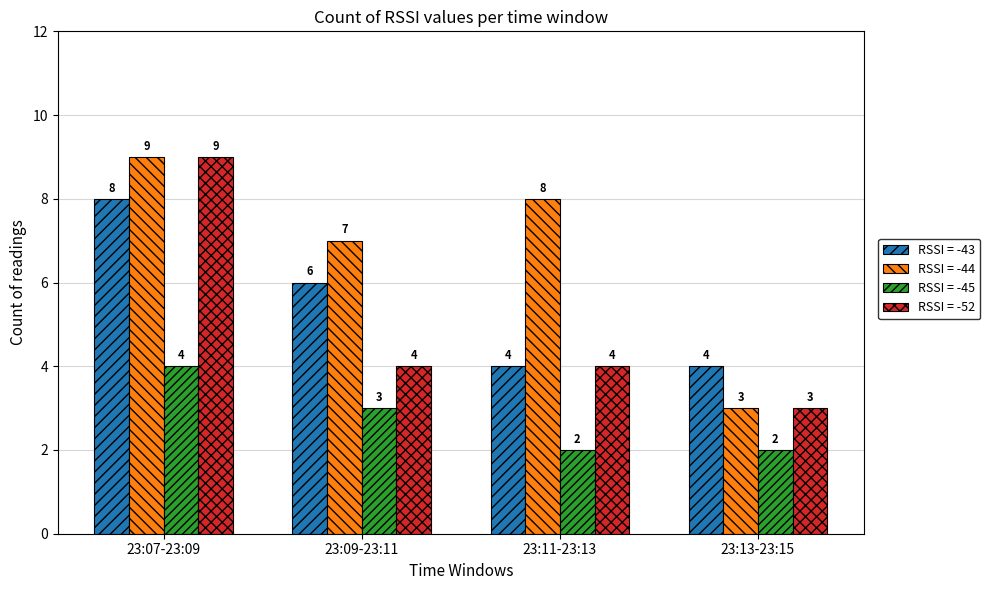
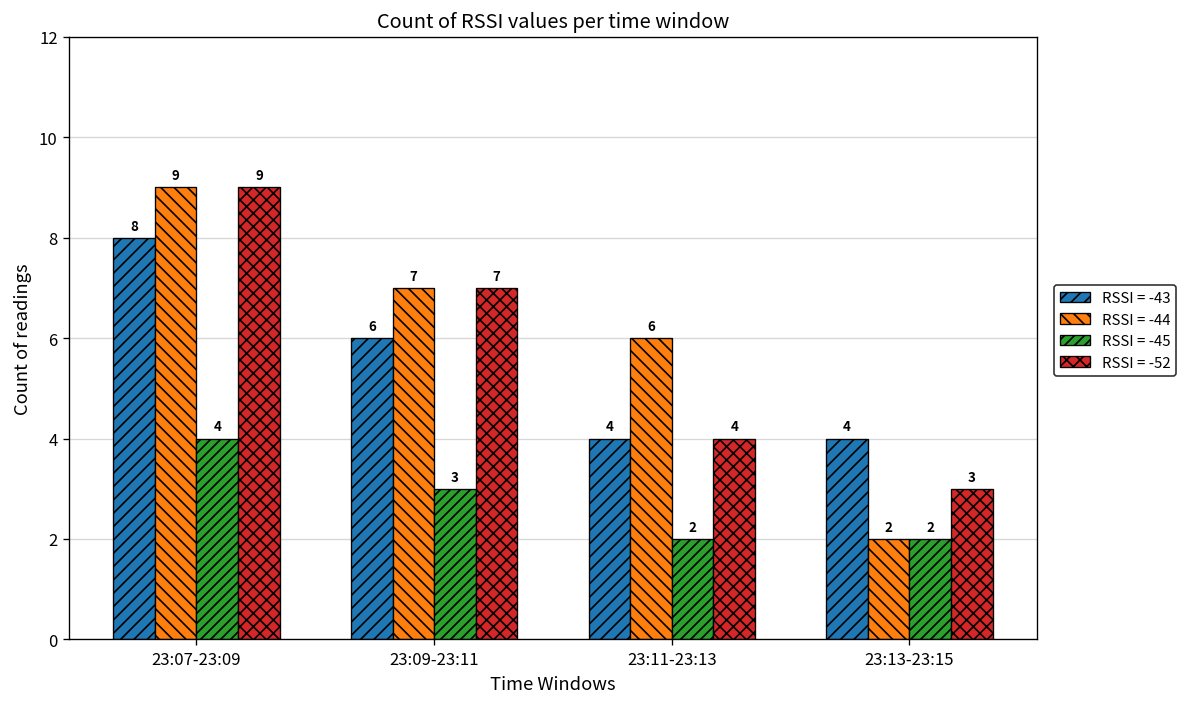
RSSI = -52, 23:09-23:11: 4 -> 7
RSSI = -44, 23:11-23:13: 8 -> 6
RSSI = -44, 23:13-23:15: 3 -> 2
